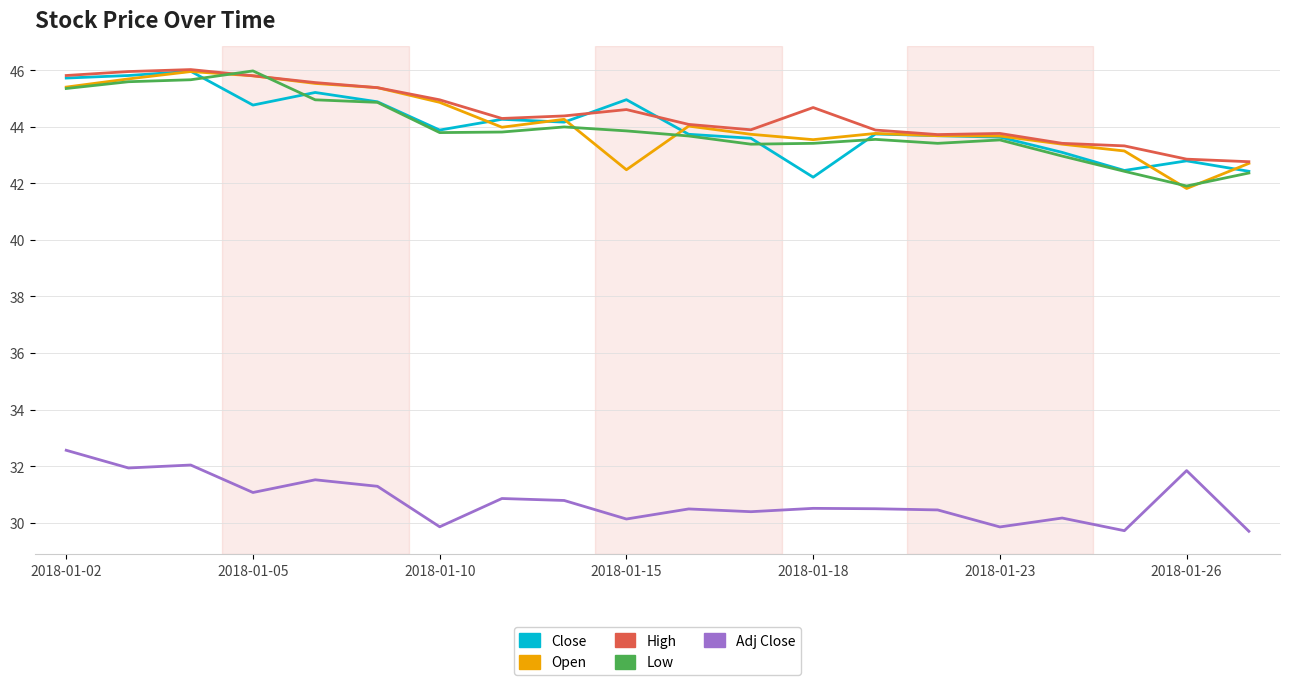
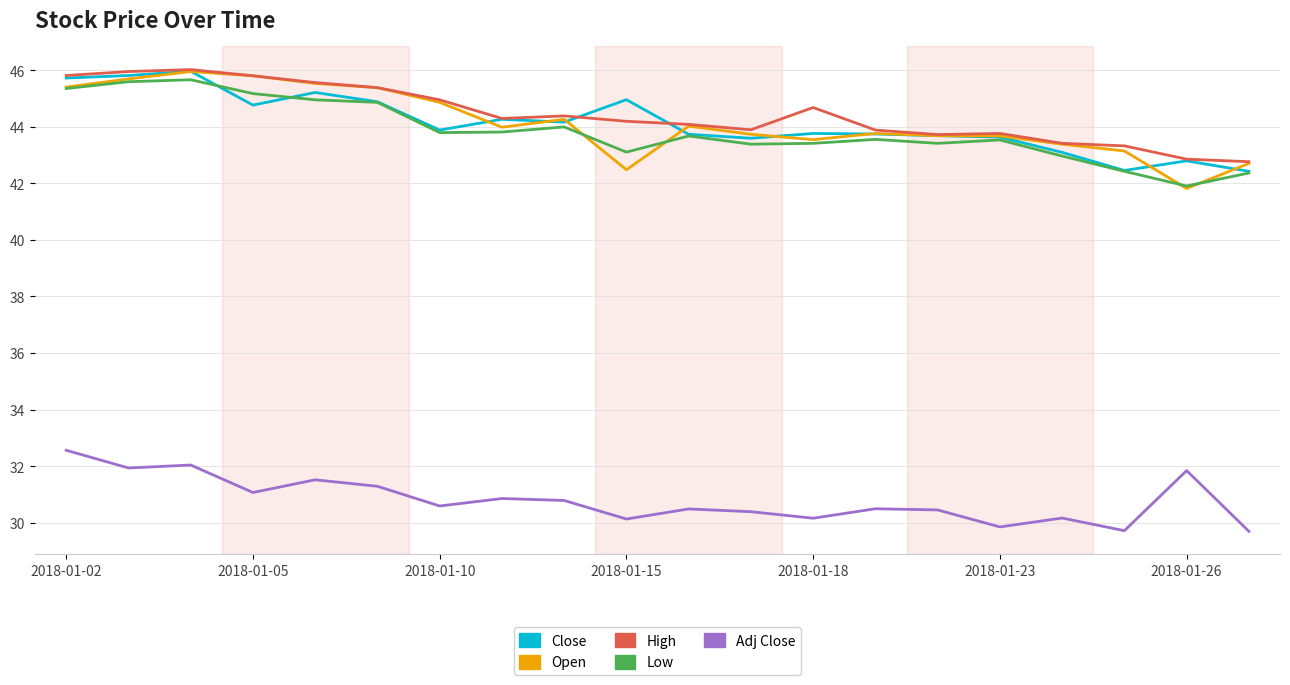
Low, 2018-01-05: 46.0 -> 45.2
Adj Close, 2018-01-10: 29.9 -> 30.6
High, 2018-01-15: 44.6 -> 44.2
Low, 2018-01-15: 43.9 -> 43.1
Close, 2018-01-18: 42.2 -> 43.8
Adj Close, 2018-01-18: 30.5 -> 30.2
